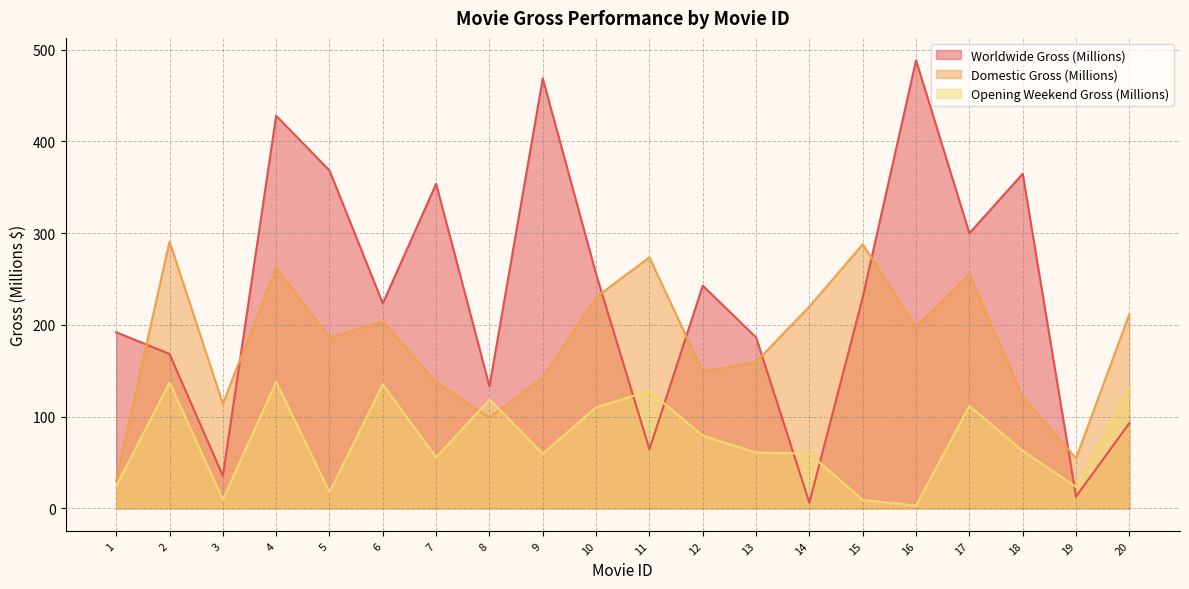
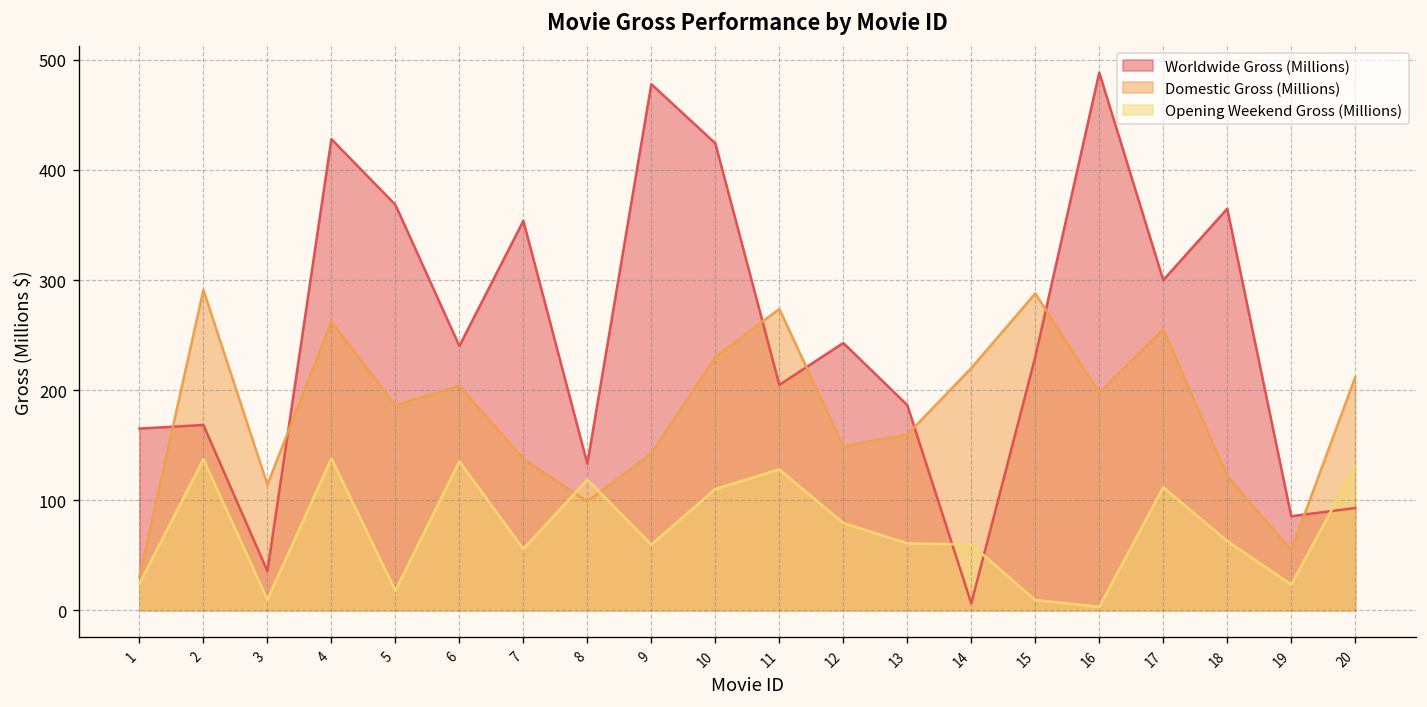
Worldwide Gross (Millions), 1: 190 -> 170
Worldwide Gross (Millions), 6: 220 -> 240
Worldwide Gross (Millions), 9: 470 -> 480
Worldwide Gross (Millions), 10: 260 -> 420
Worldwide Gross (Millions), 11: 60 -> 200
Worldwide Gross (Millions), 19: 10 -> 90
